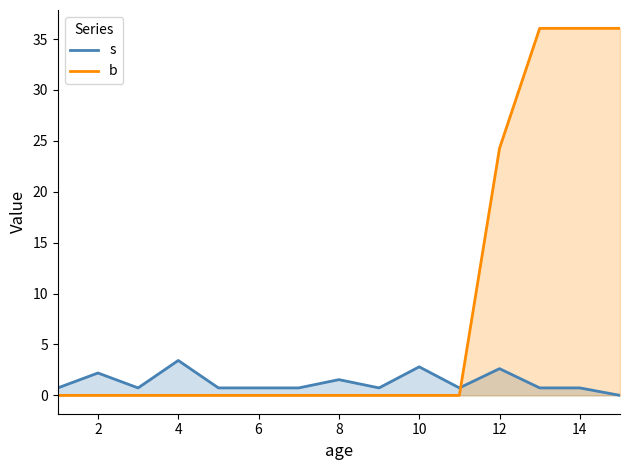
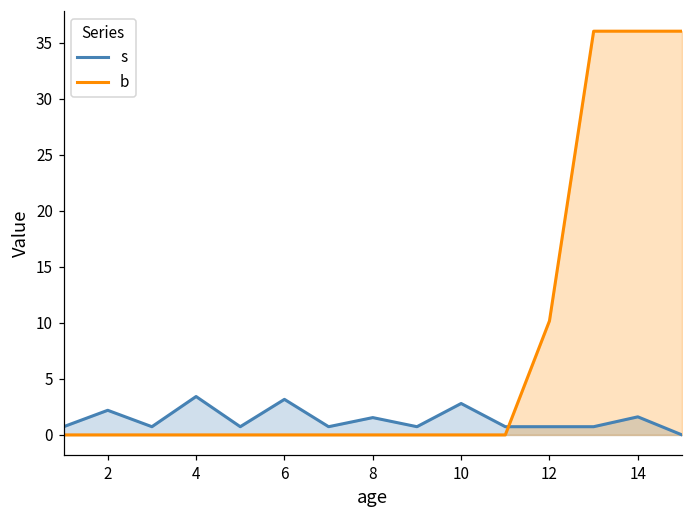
s, 6: 0.7 -> 3.2
s, 12: 2.6 -> 0.7
b, 12: 24.3 -> 10.2
s, 14: 0.7 -> 1.6
